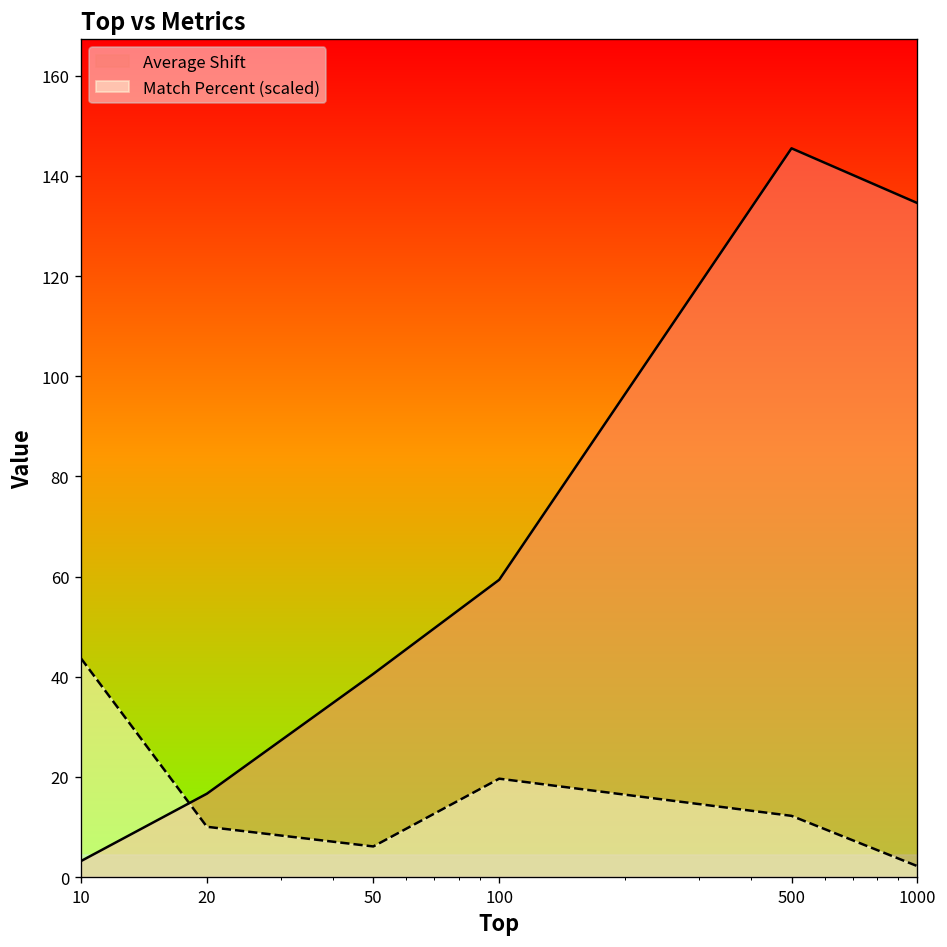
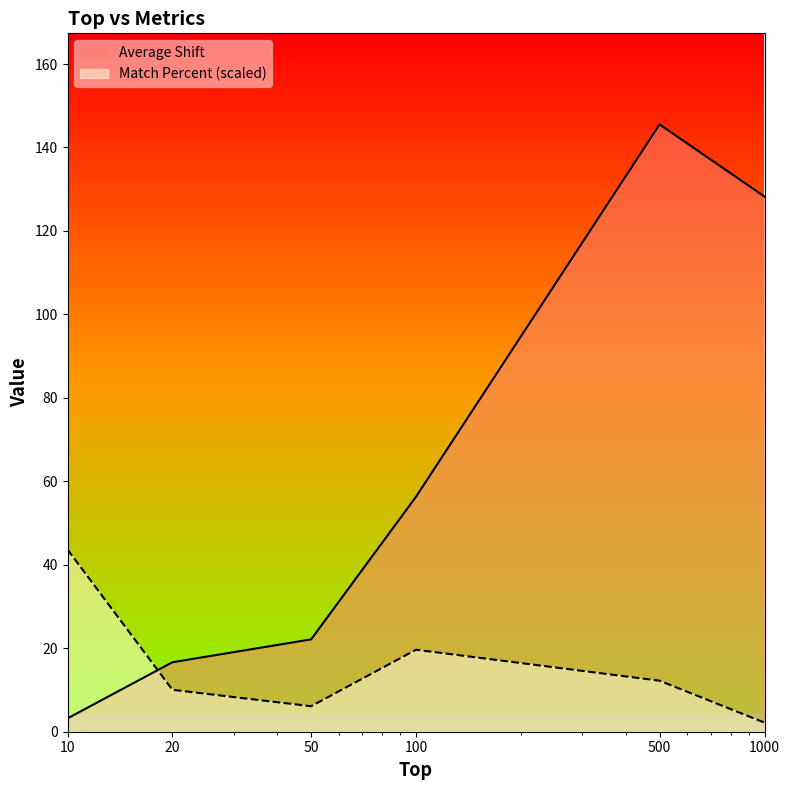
Average Shift, 50: 41 -> 22
Average Shift, 100: 59 -> 56
Average Shift, 1000: 135 -> 128
